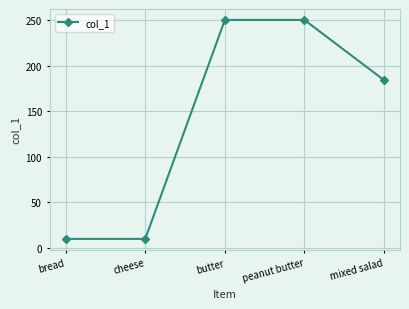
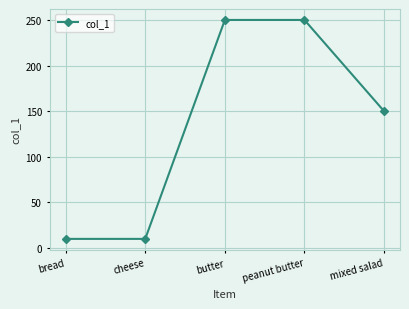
mixed salad: 180 -> 150
